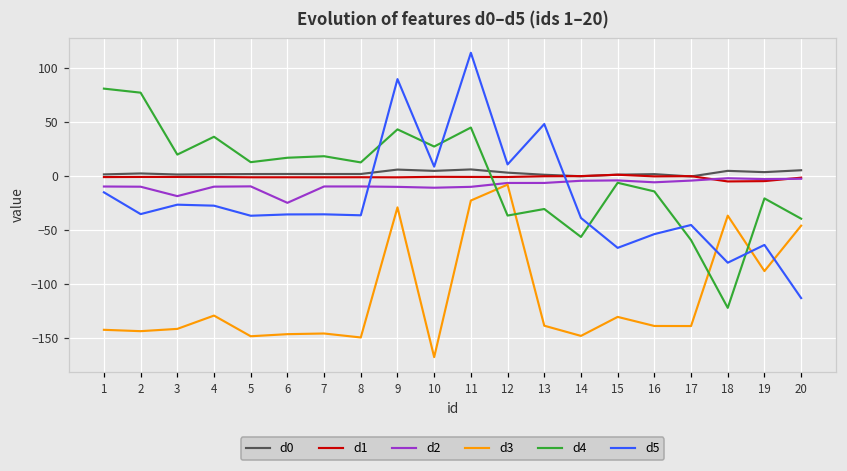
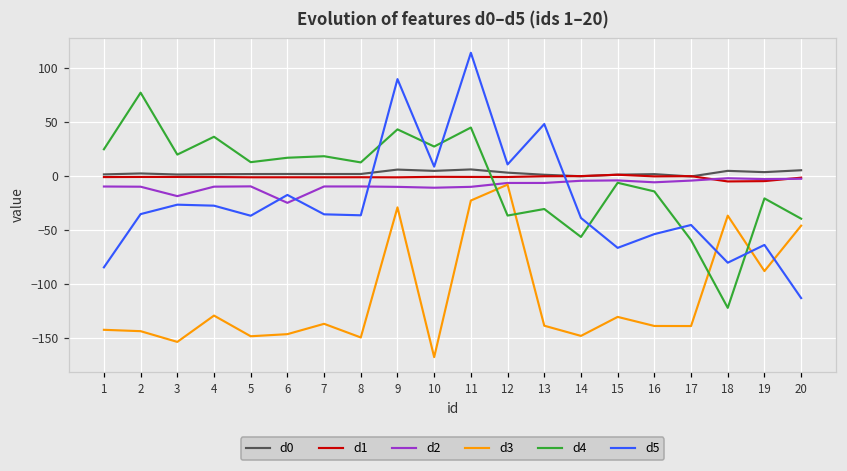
d4, 1: 80 -> 20
d5, 1: -20 -> -80
d3, 3: -140 -> -150
d5, 6: -40 -> -20
d3, 7: -150 -> -140
